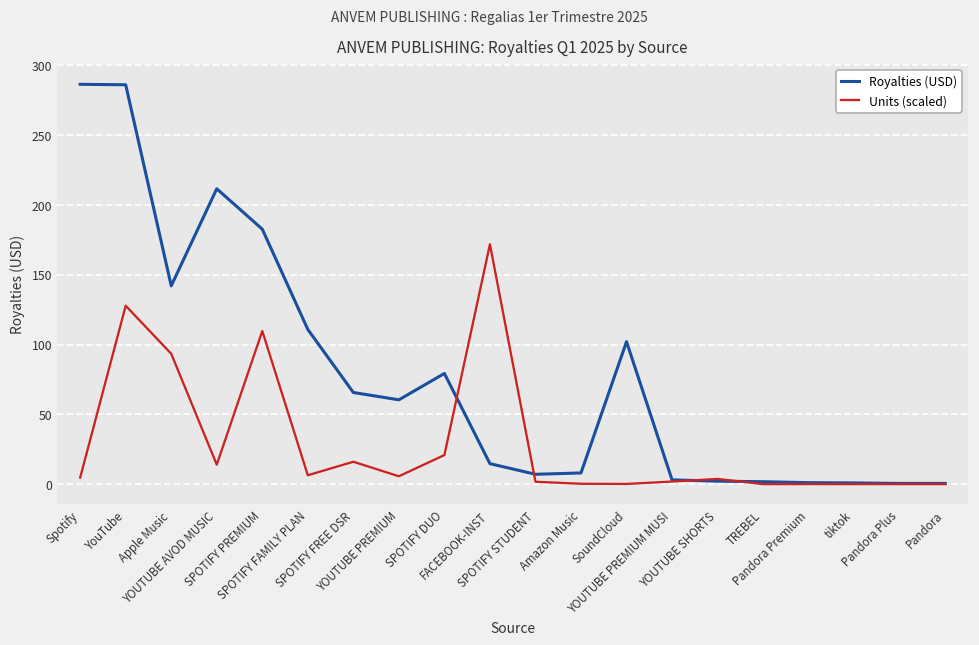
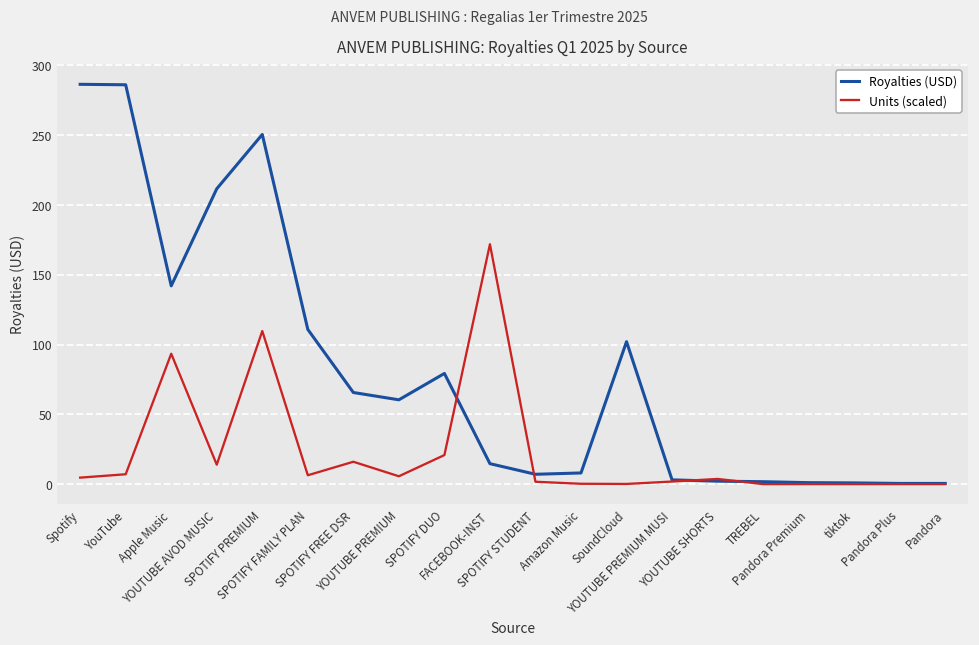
Units (scaled), YouTube: 128 -> 7
Royalties (USD), SPOTIFY PREMIUM: 183 -> 251
